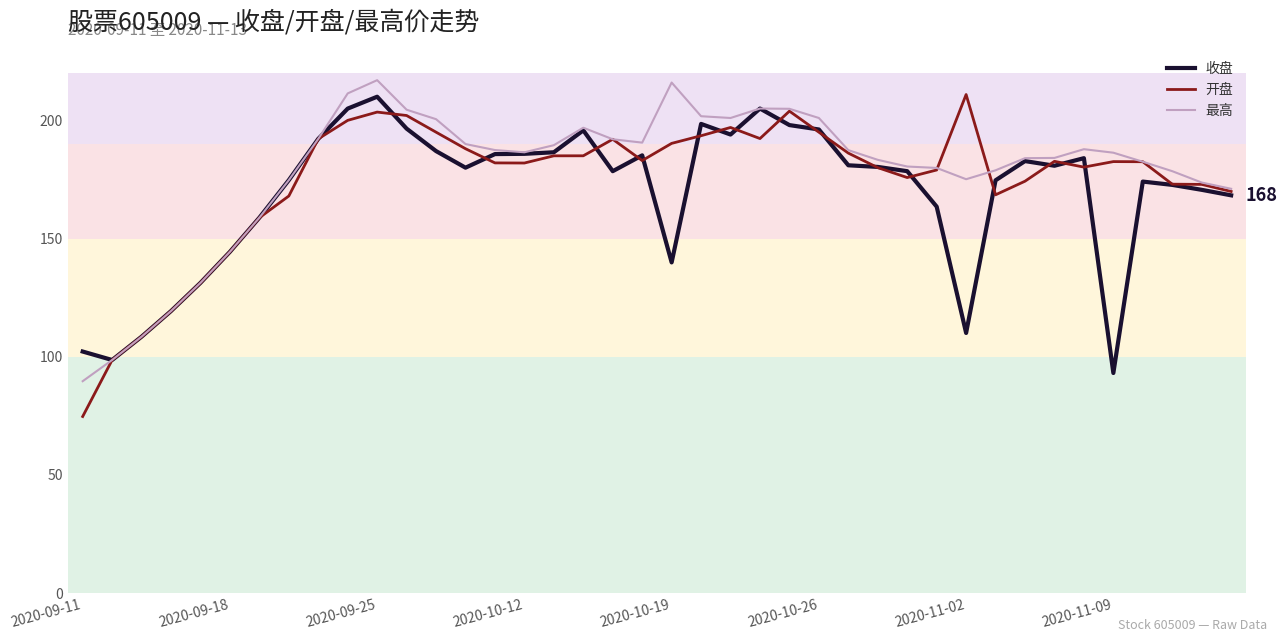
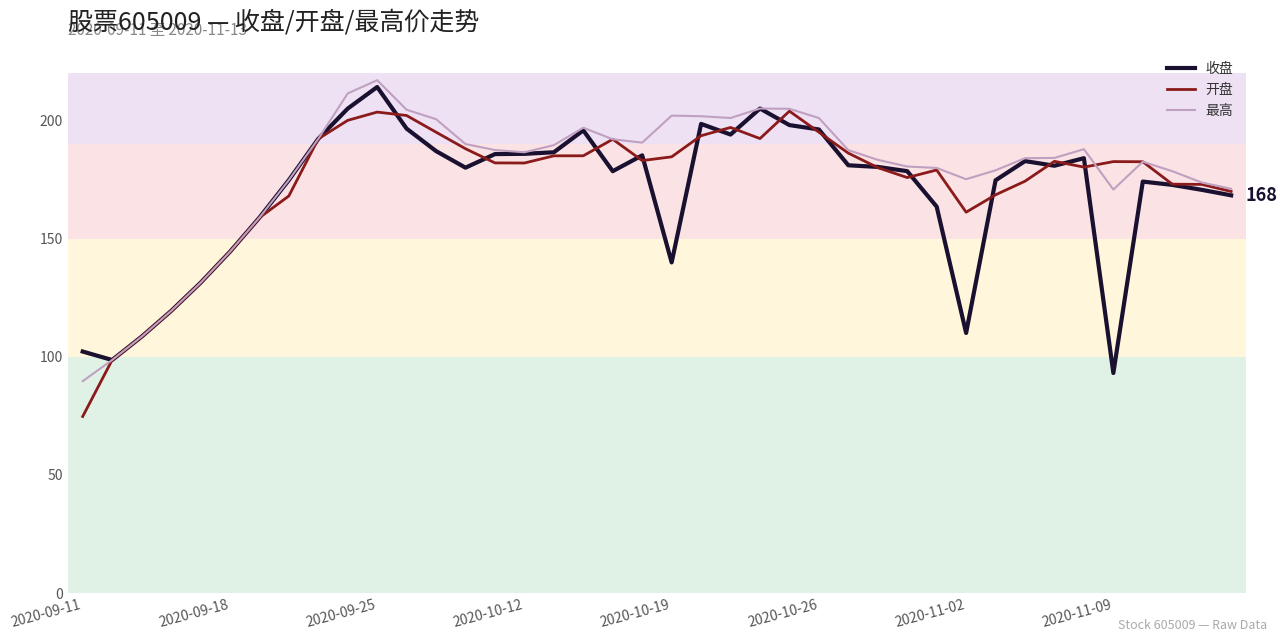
收盘, 2020-09-25: 210 -> 214
开盘, 2020-10-19: 190 -> 185
最高, 2020-10-19: 216 -> 202
开盘, 2020-11-02: 211 -> 161
最高, 2020-11-09: 186 -> 171
